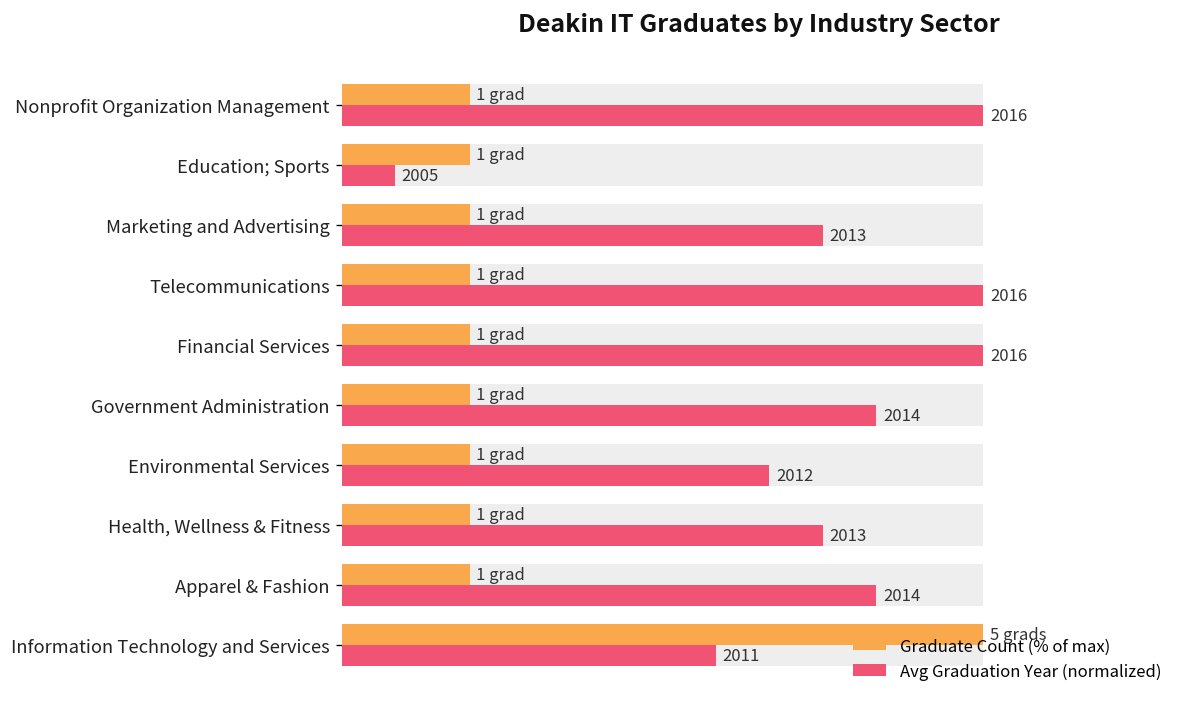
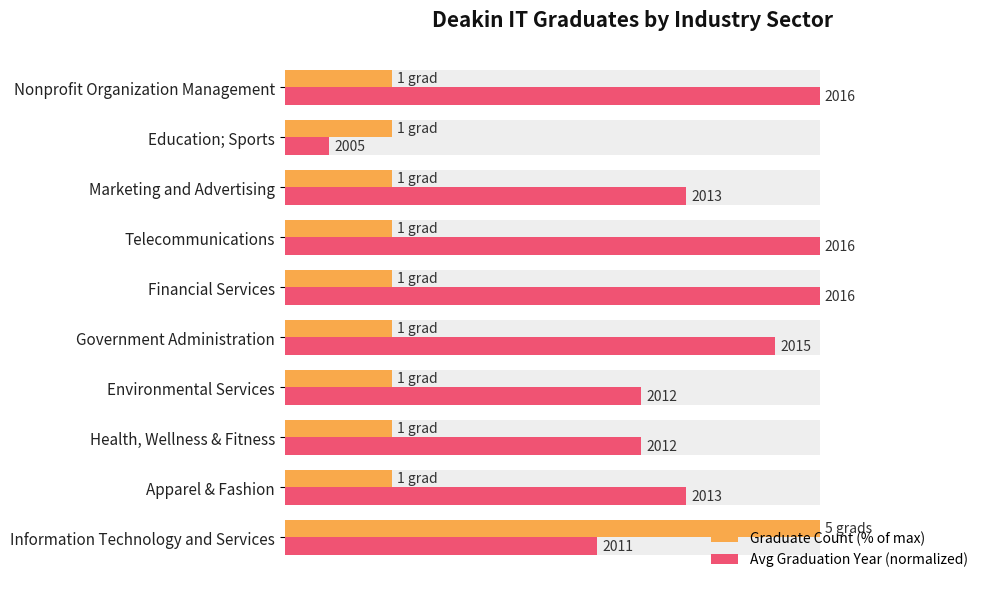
Avg Graduation Year (normalized), Government Administration: 2014 -> 2015
Avg Graduation Year (normalized), Health, Wellness & Fitness: 2013 -> 2012
Avg Graduation Year (normalized), Apparel & Fashion: 2014 -> 2013
